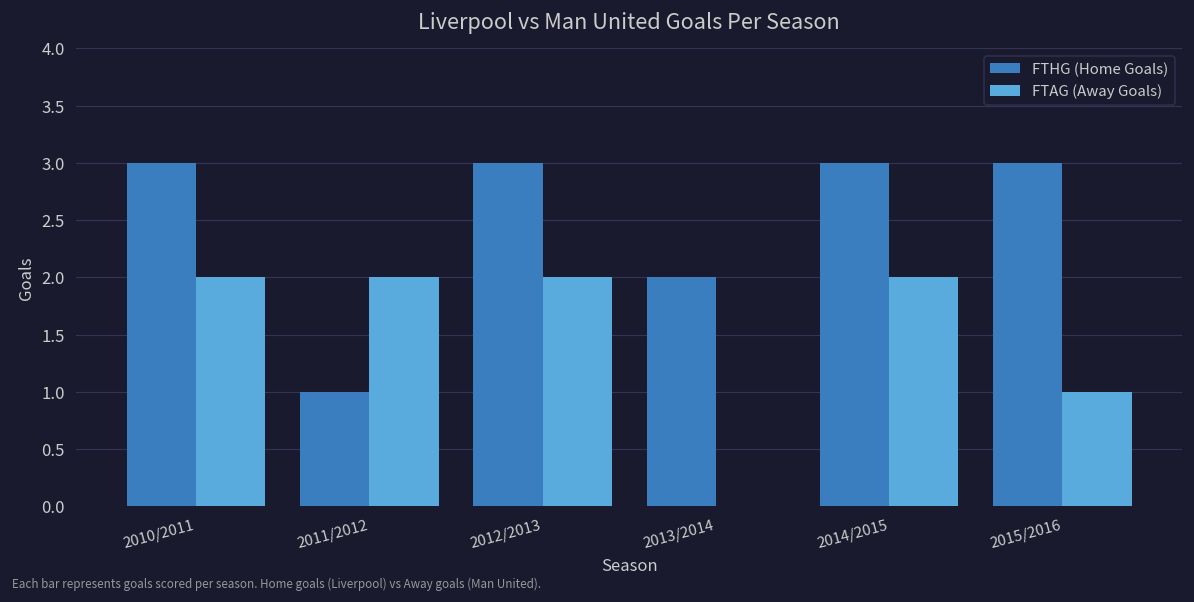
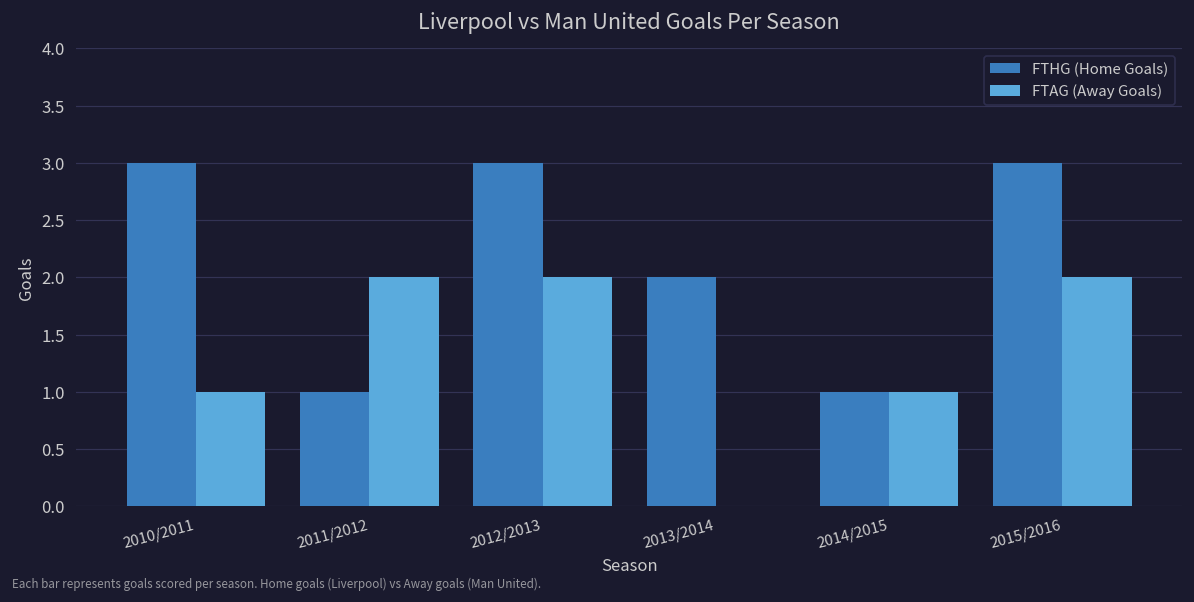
FTAG (Away Goals), 2010/2011: 2 -> 1
FTHG (Home Goals), 2014/2015: 3 -> 1
FTAG (Away Goals), 2014/2015: 2 -> 1
FTAG (Away Goals), 2015/2016: 1 -> 2
